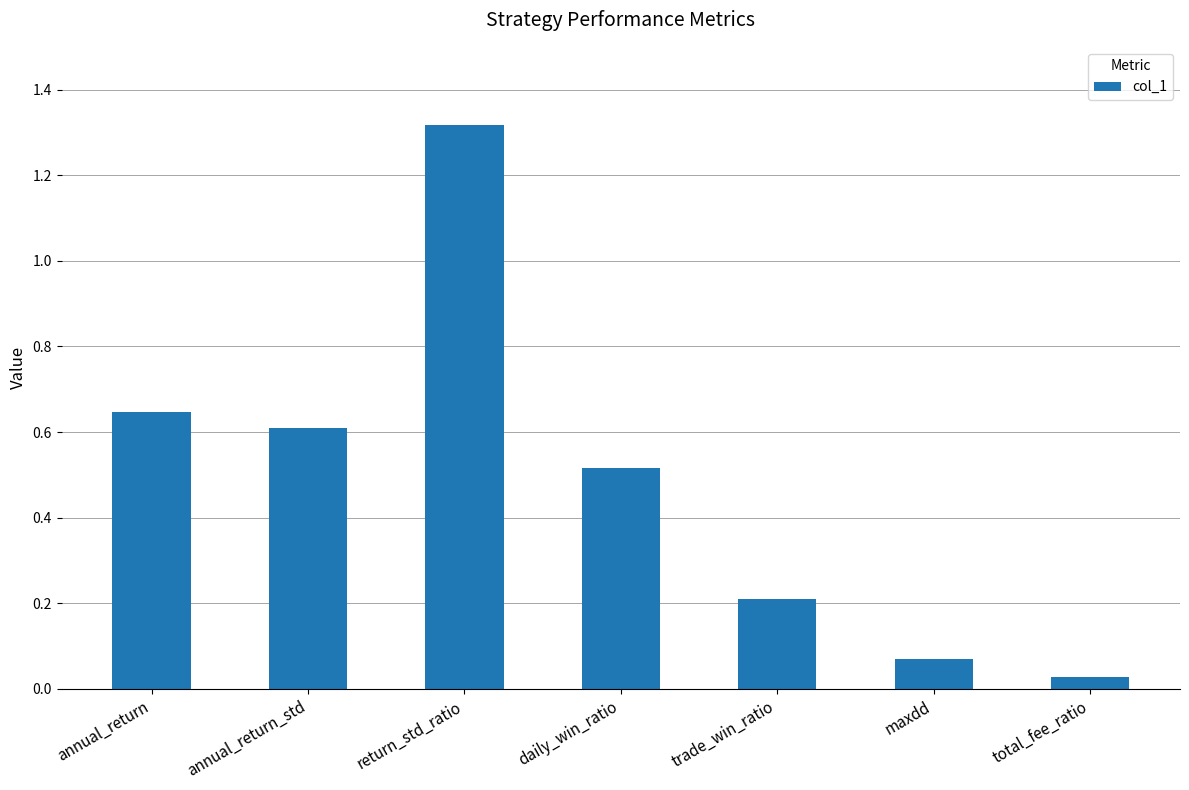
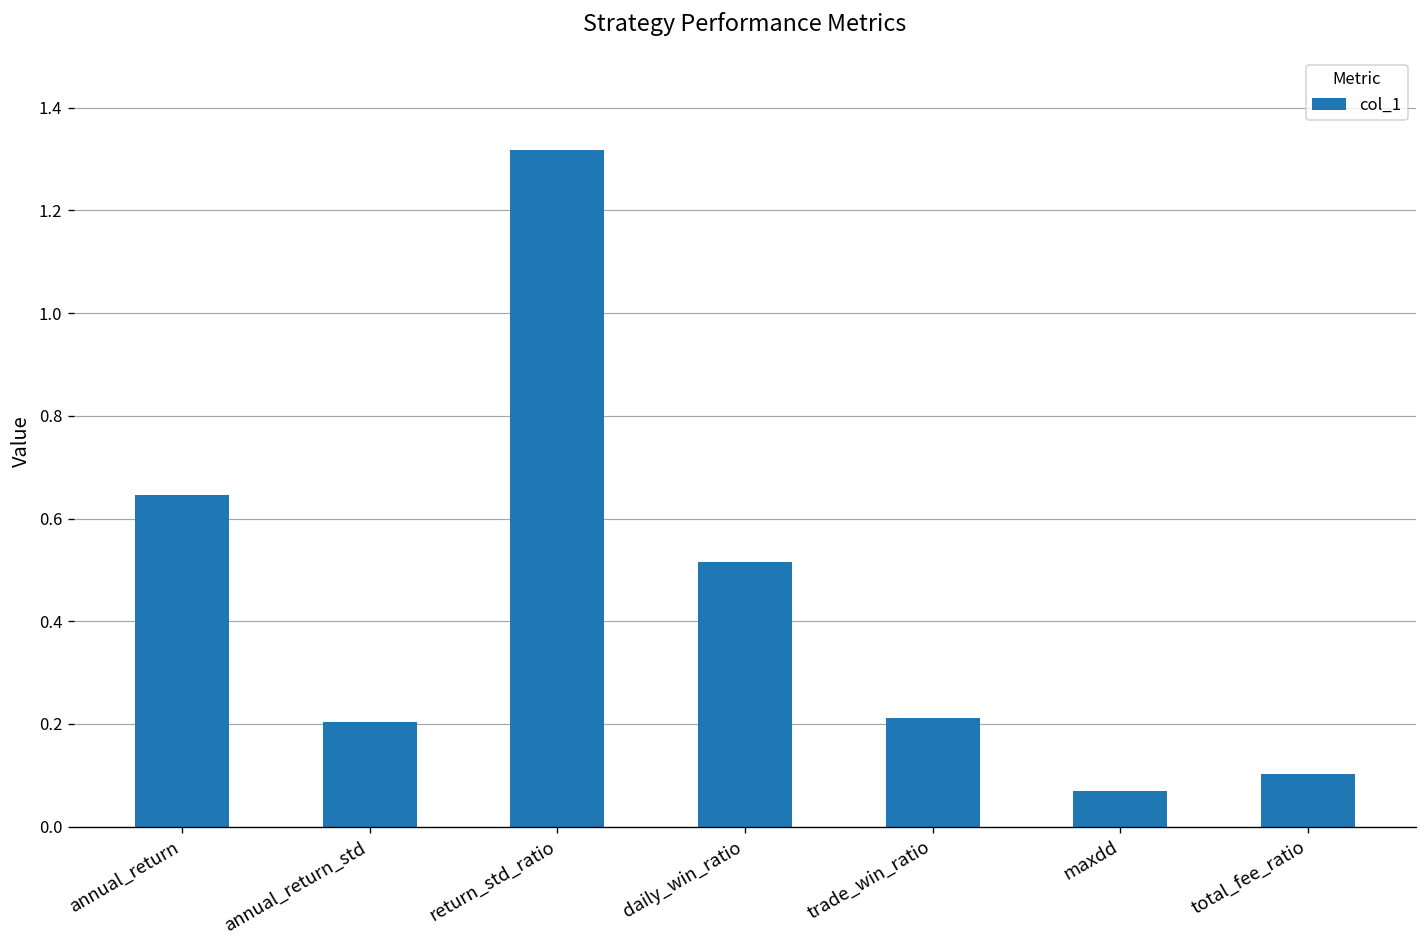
annual_return_std: 0.61 -> 0.20
total_fee_ratio: 0.03 -> 0.10
